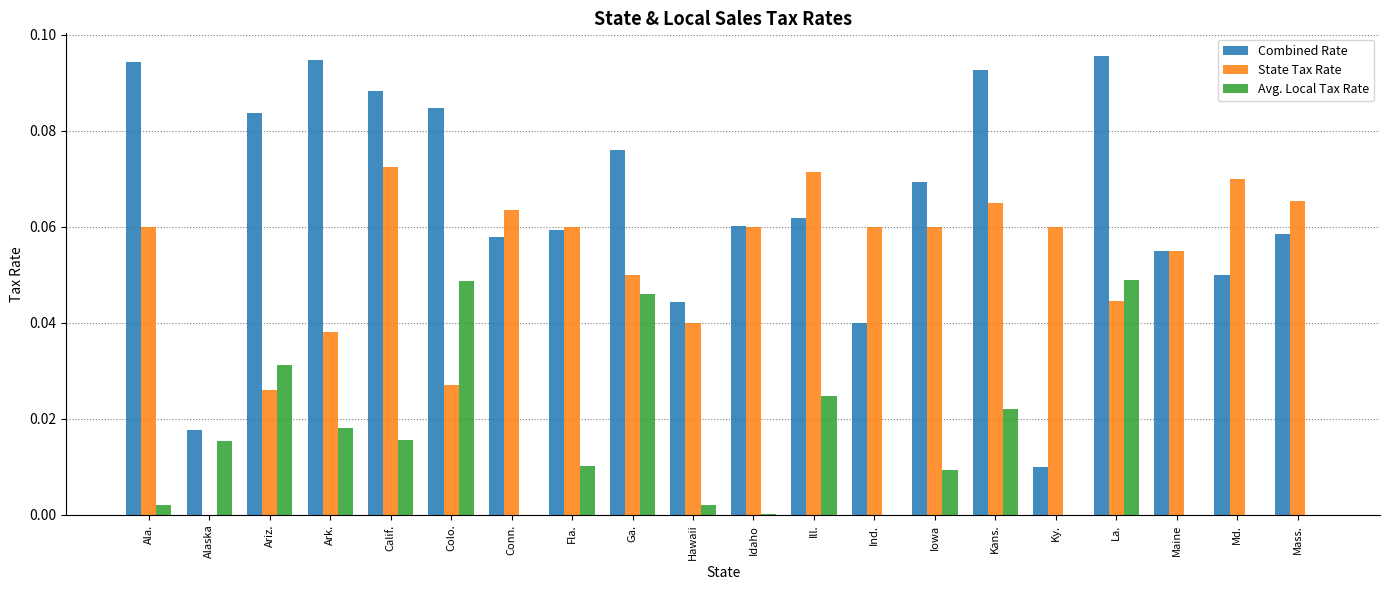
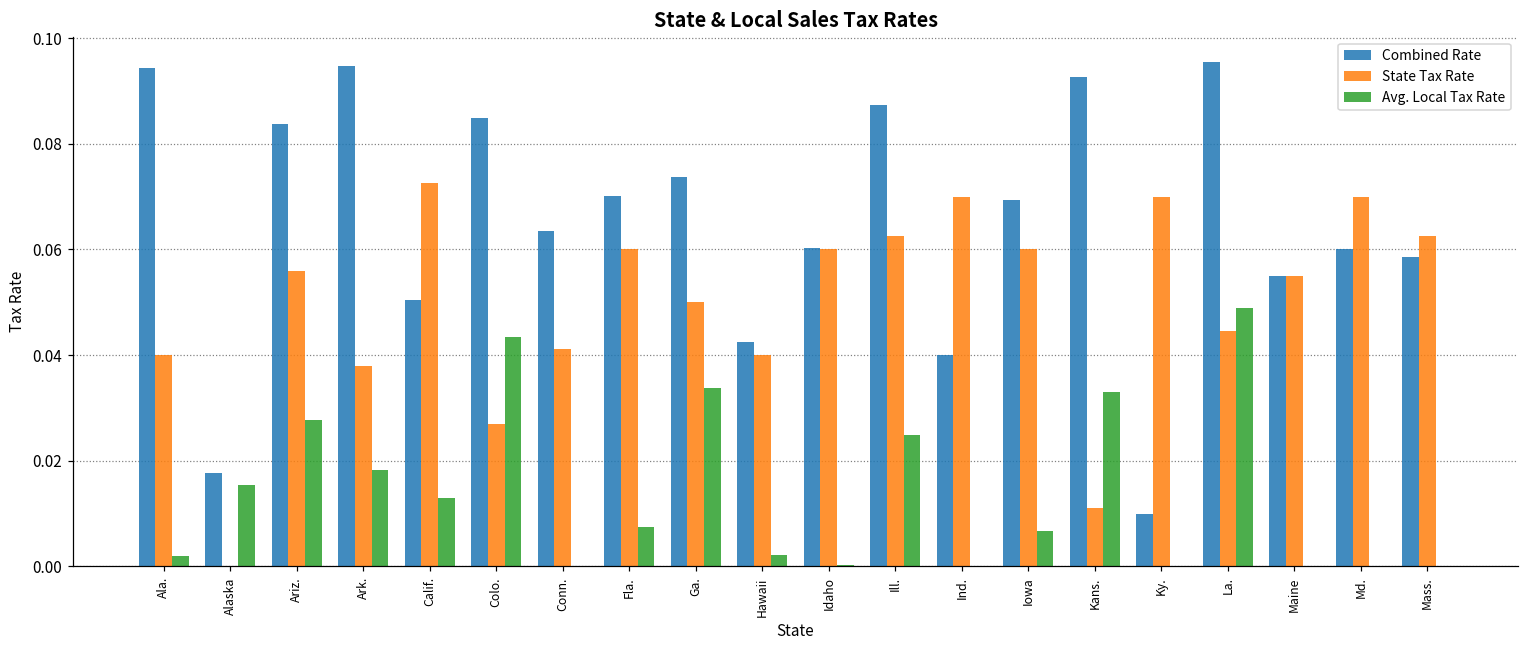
State Tax Rate, Ala.: 0.06 -> 0.04
State Tax Rate, Ariz.: 0.026 -> 0.056
Avg. Local Tax Rate, Ariz.: 0.031 -> 0.028
Combined Rate, Calif.: 0.088 -> 0.051
Avg. Local Tax Rate, Calif.: 0.016 -> 0.013
Avg. Local Tax Rate, Colo.: 0.049 -> 0.043
Combined Rate, Conn.: 0.058 -> 0.064
State Tax Rate, Conn.: 0.064 -> 0.041
Combined Rate, Fla.: 0.059 -> 0.070
Avg. Local Tax Rate, Fla.: 0.010 -> 0.008
Combined Rate, Ga.: 0.076 -> 0.074
Avg. Local Tax Rate, Ga.: 0.046 -> 0.034
Combined Rate, Hawaii: 0.044 -> 0.043
Combined Rate, Ill.: 0.062 -> 0.087
State Tax Rate, Ill.: 0.072 -> 0.063
State Tax Rate, Ind.: 0.06 -> 0.07
Avg. Local Tax Rate, Iowa: 0.009 -> 0.007
State Tax Rate, Kans.: 0.065 -> 0.011
Avg. Local Tax Rate, Kans.: 0.022 -> 0.033
State Tax Rate, Ky.: 0.06 -> 0.07
Combined Rate, Md.: 0.05 -> 0.06
State Tax Rate, Mass.: 0.065 -> 0.063
